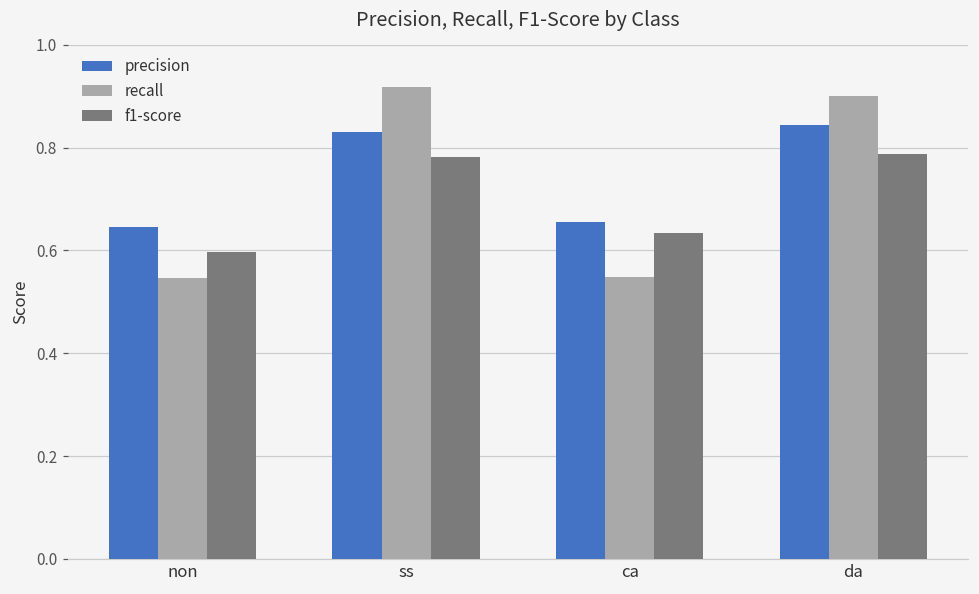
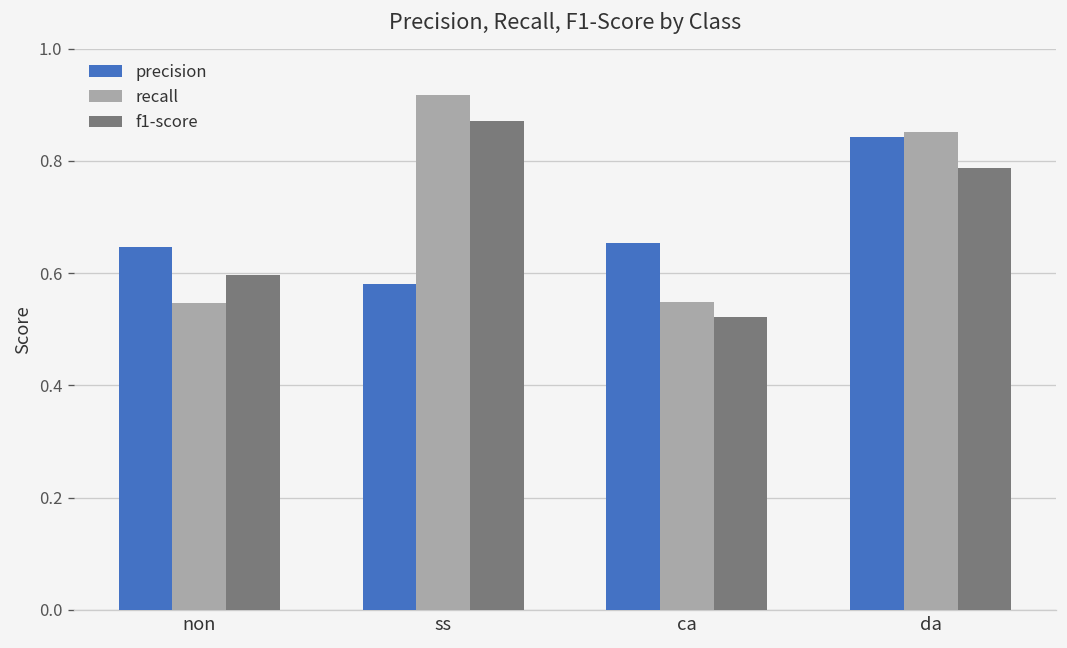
precision, ss: 0.83 -> 0.58
f1-score, ss: 0.78 -> 0.87
f1-score, ca: 0.63 -> 0.52
recall, da: 0.90 -> 0.85
